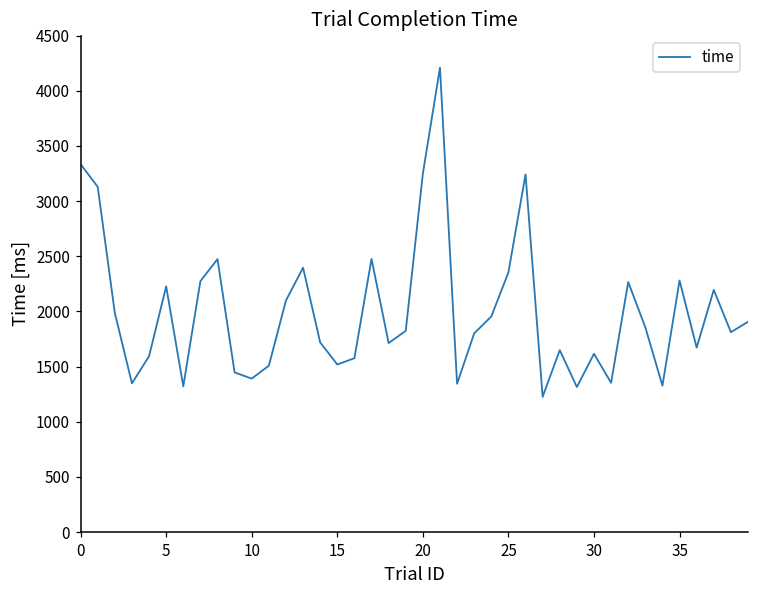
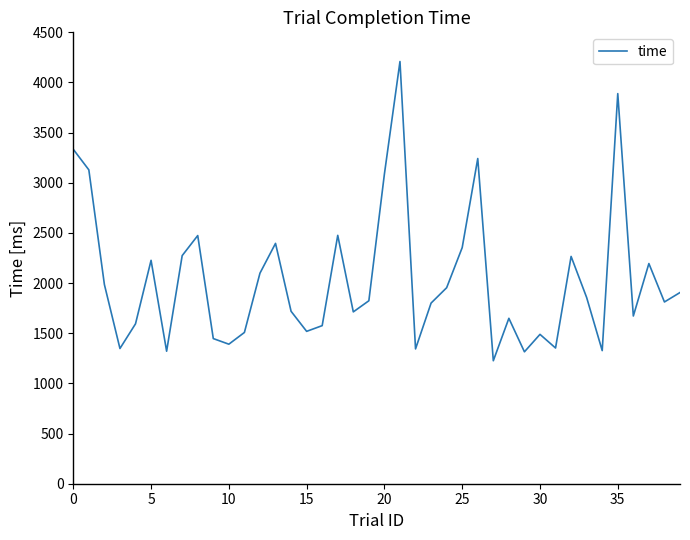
20: 3250 -> 3090
30: 1620 -> 1490
35: 2280 -> 3890
